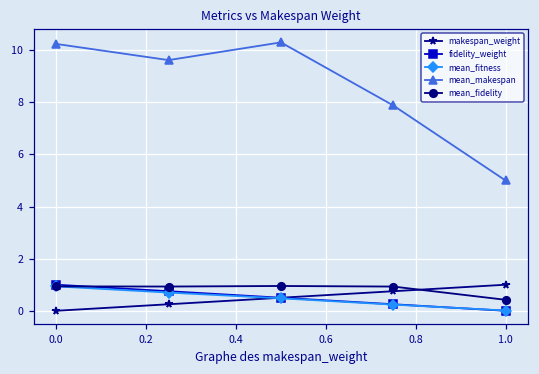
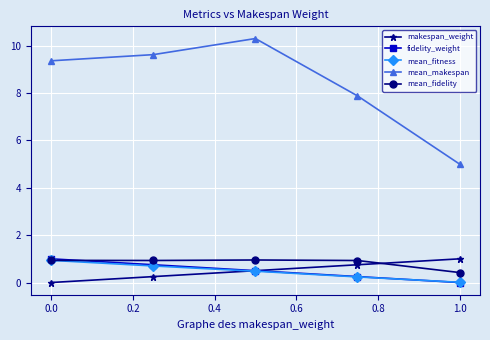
mean_makespan, 0.0: 10.2 -> 9.4
